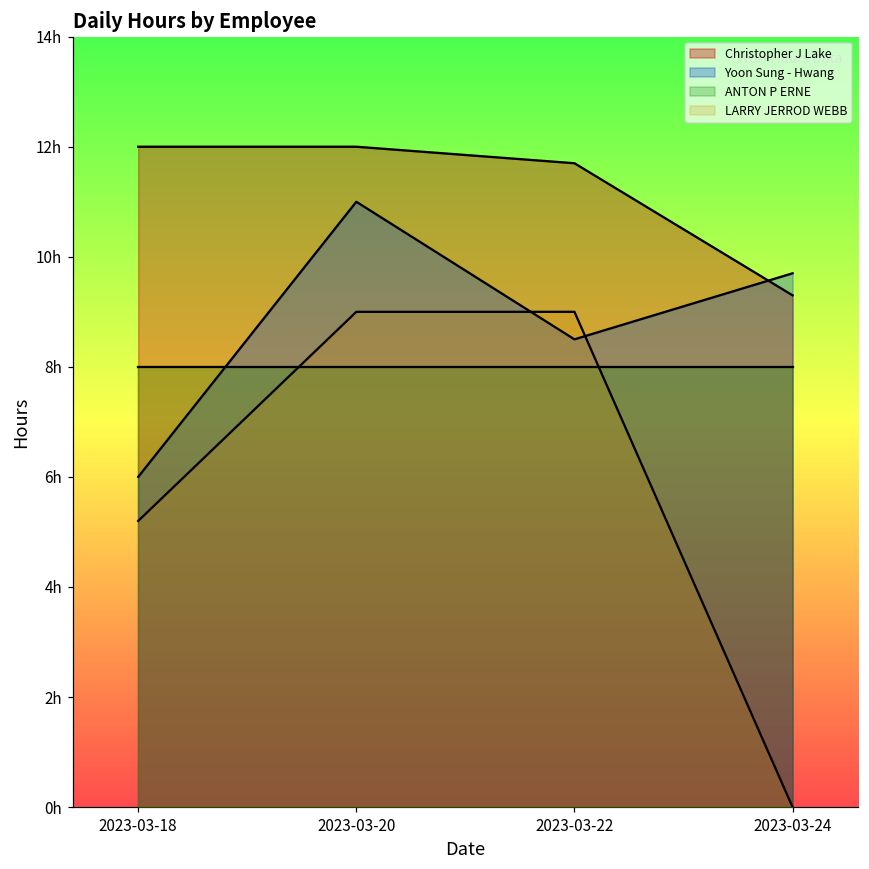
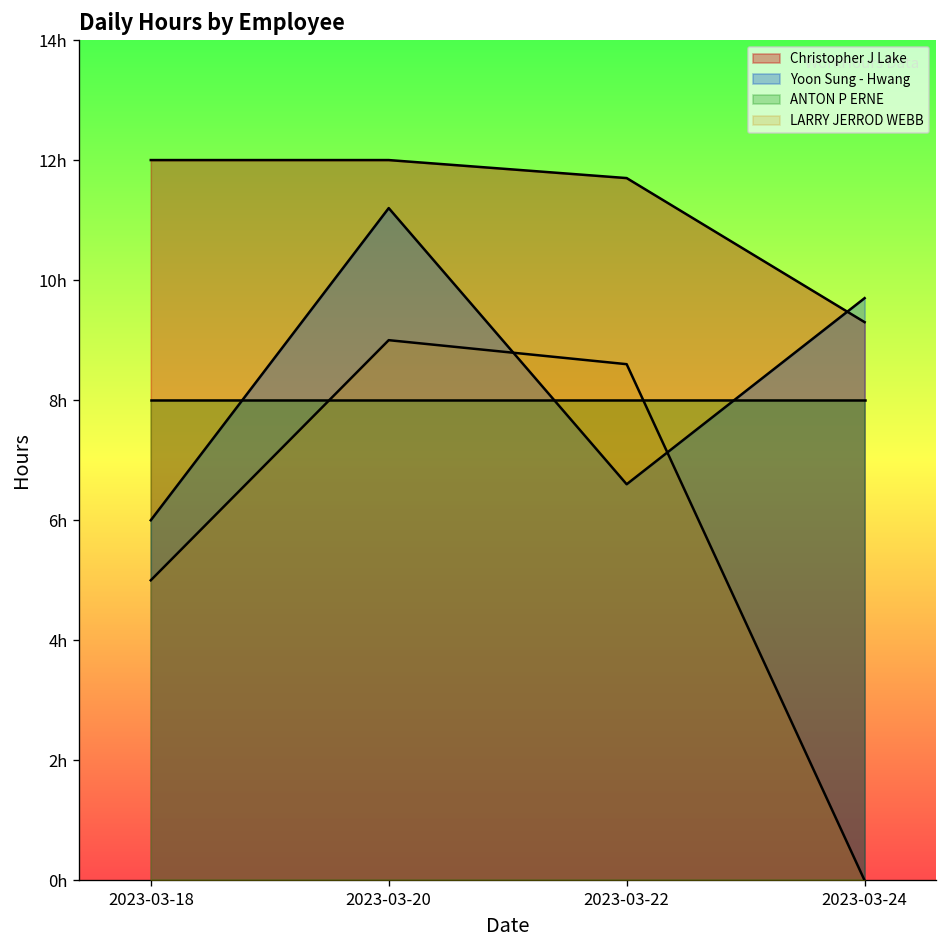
LARRY JERROD WEBB, 2023-03-18: 5.2h -> 5.0h
Yoon Sung - Hwang, 2023-03-20: 11.0h -> 11.2h
Yoon Sung - Hwang, 2023-03-22: 8.5h -> 6.6h
LARRY JERROD WEBB, 2023-03-22: 9.0h -> 8.6h
